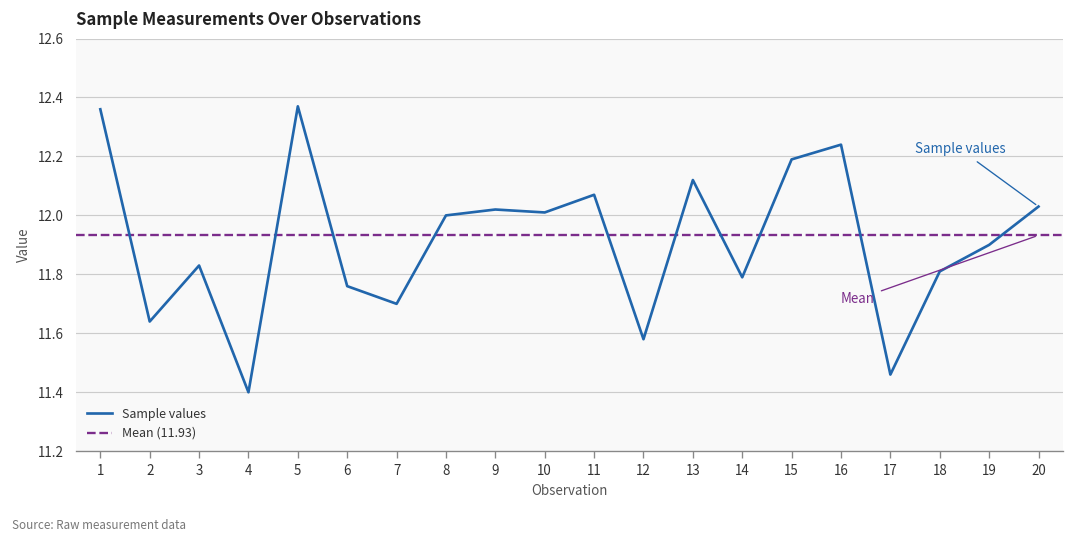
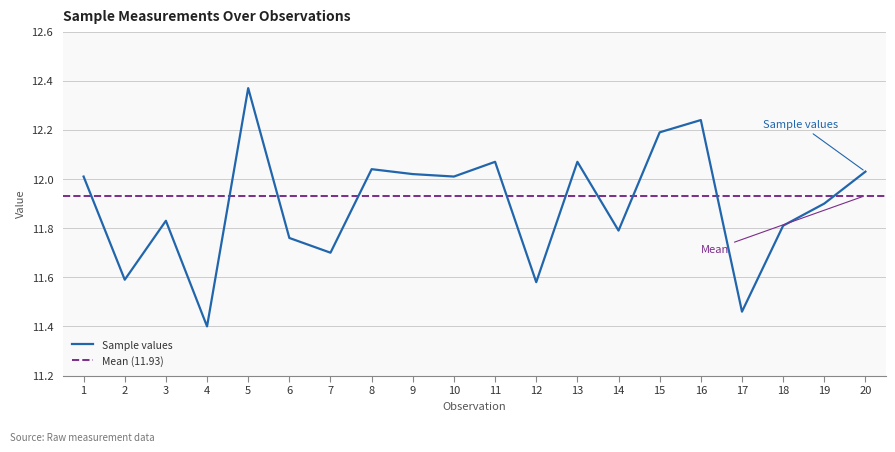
1: 12.36 -> 12.01
2: 11.64 -> 11.59
8: 12.00 -> 12.04
13: 12.12 -> 12.07
